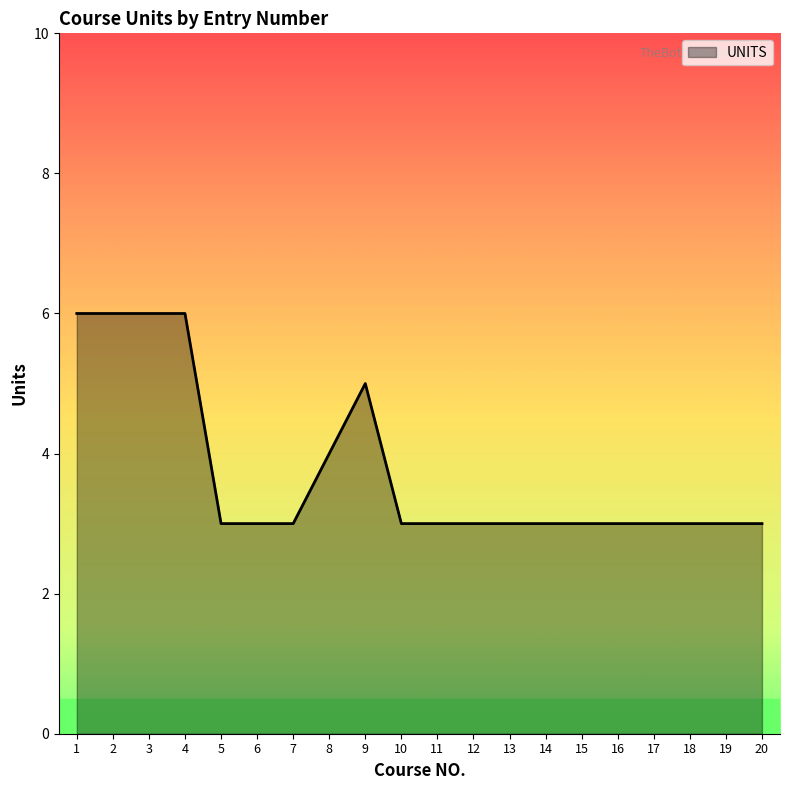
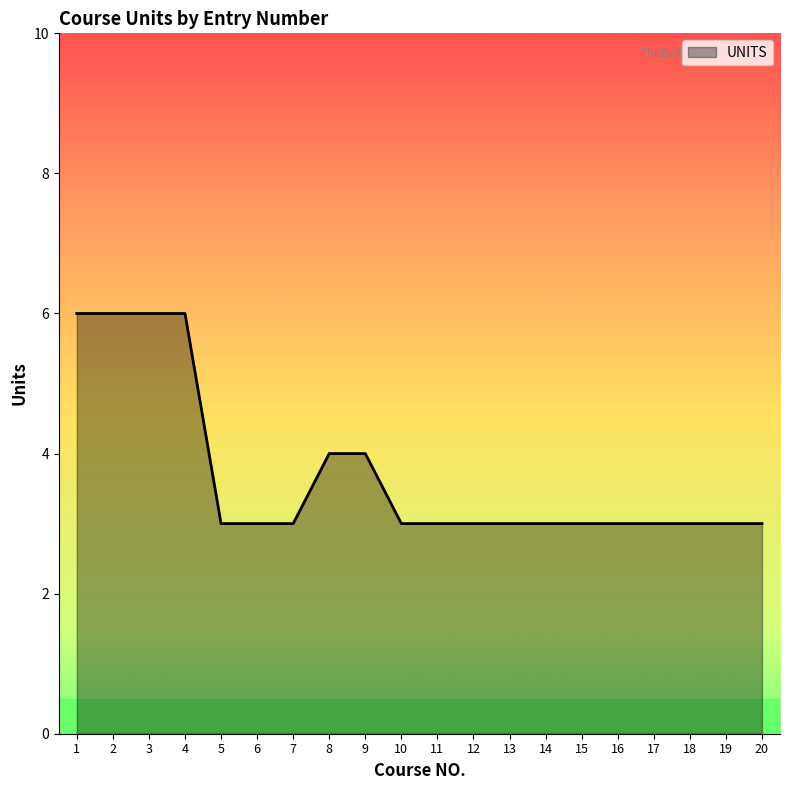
9: 5 -> 4
